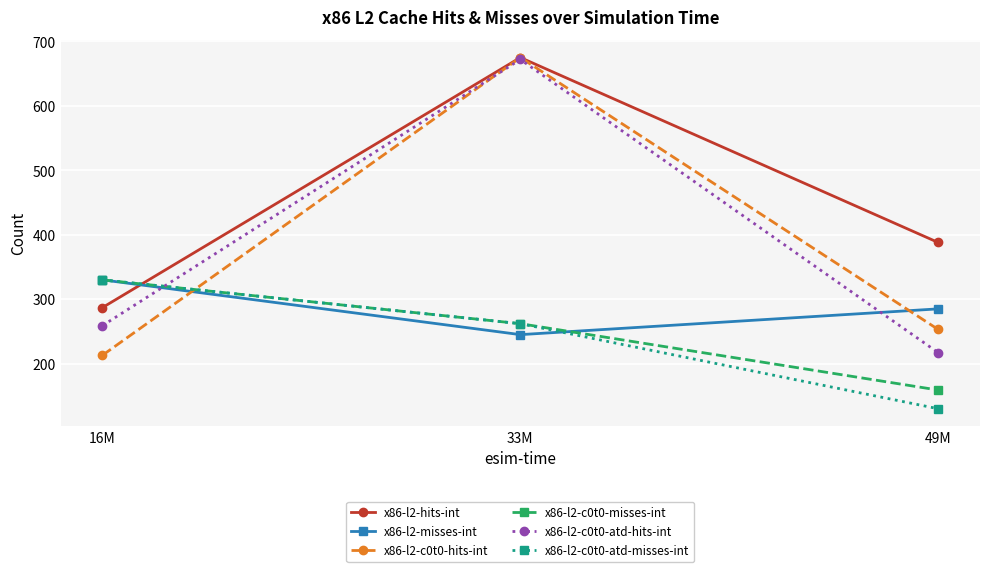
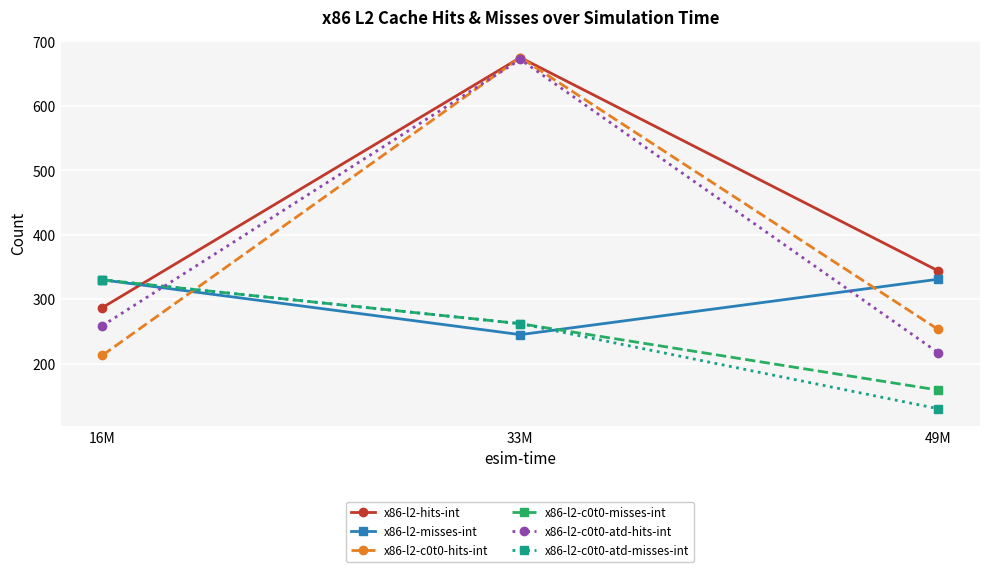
x86-l2-hits-int, 49M: 390 -> 340
x86-l2-misses-int, 49M: 290 -> 330
